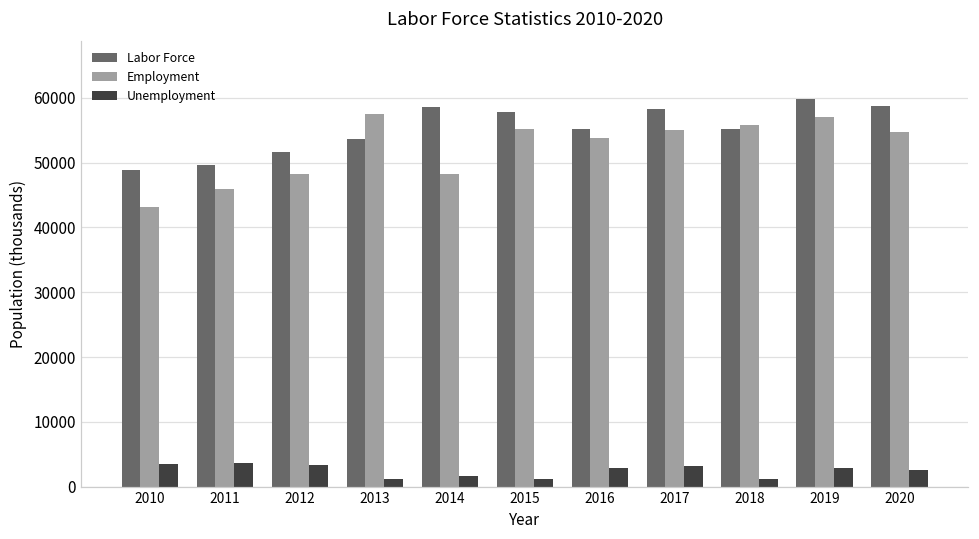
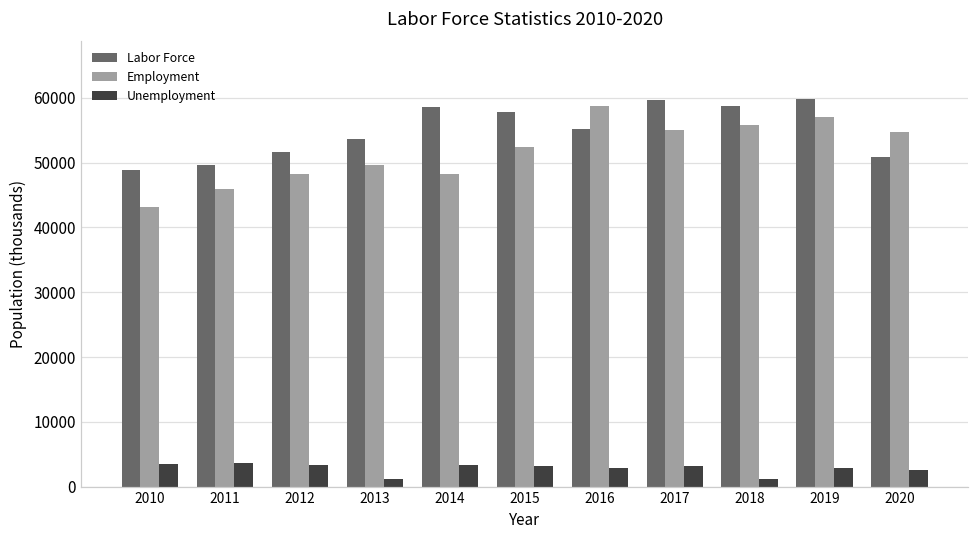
Employment, 2013: 58000 -> 50000
Unemployment, 2014: 2000 -> 3000
Employment, 2015: 55000 -> 52000
Unemployment, 2015: 1000 -> 3000
Employment, 2016: 54000 -> 59000
Labor Force, 2017: 58000 -> 60000
Labor Force, 2018: 55000 -> 59000
Labor Force, 2020: 59000 -> 51000
